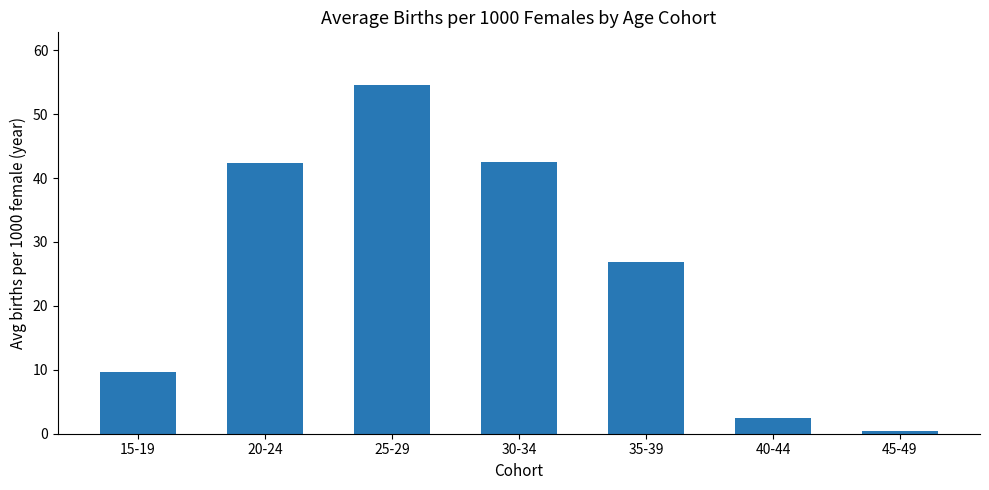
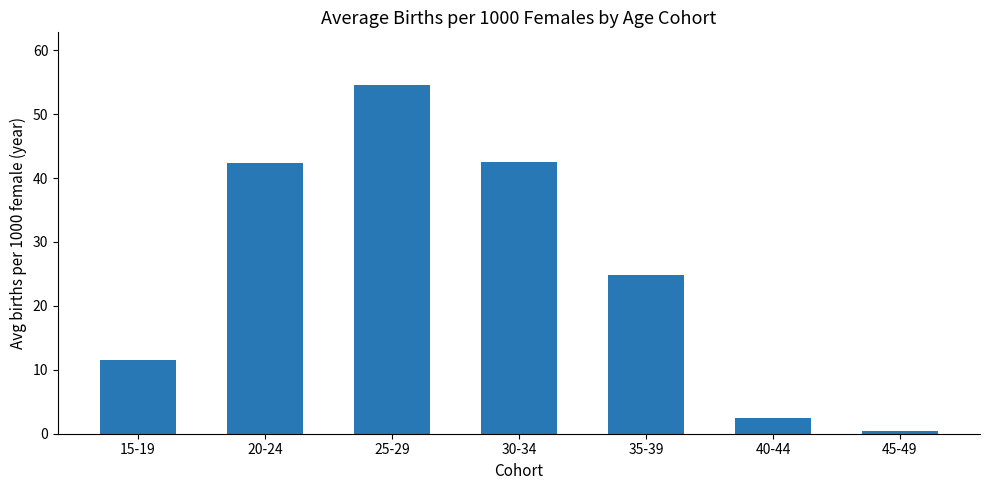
15-19: 10 -> 12
35-39: 27 -> 25
